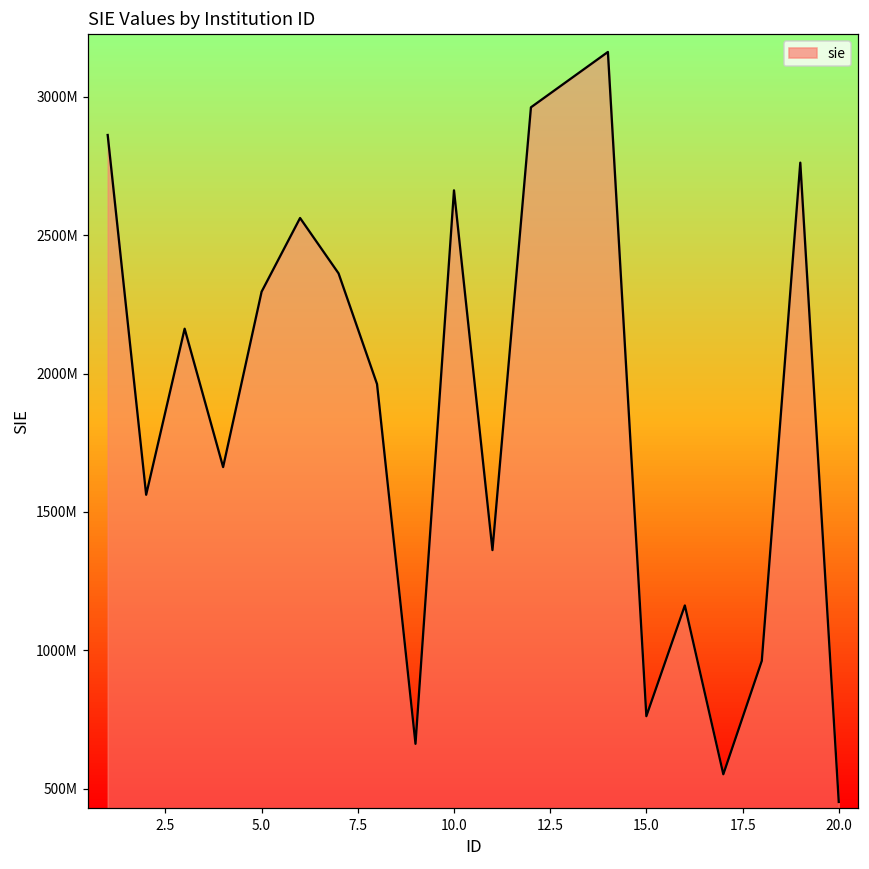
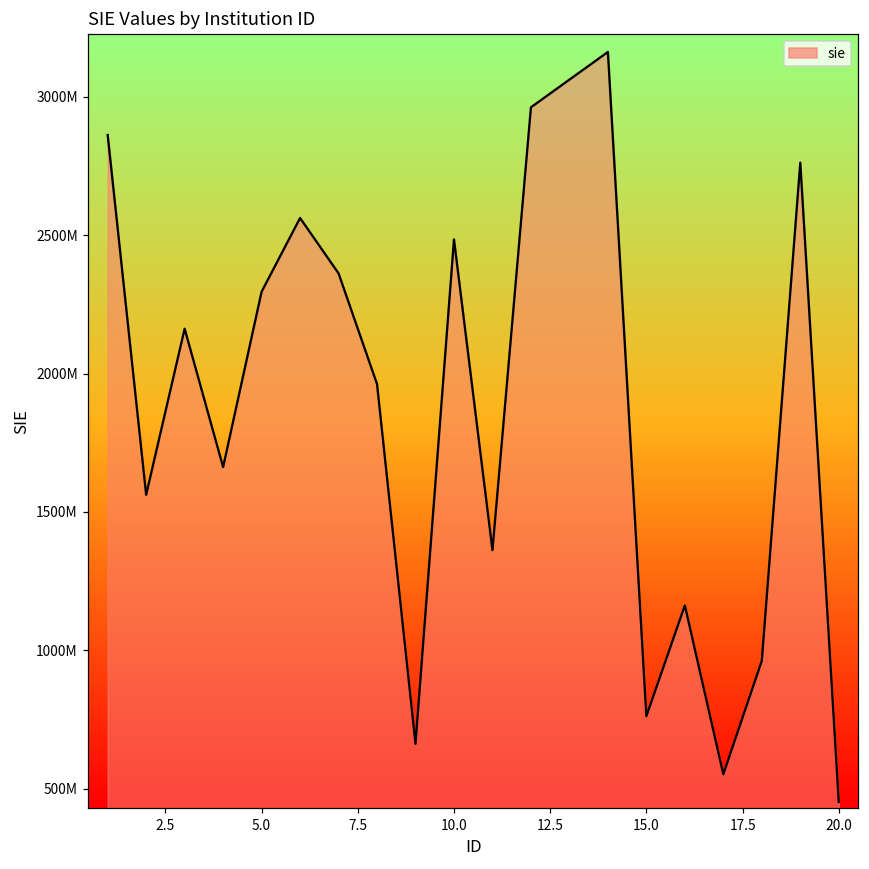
10.0: 2660000000 -> 2480000000
